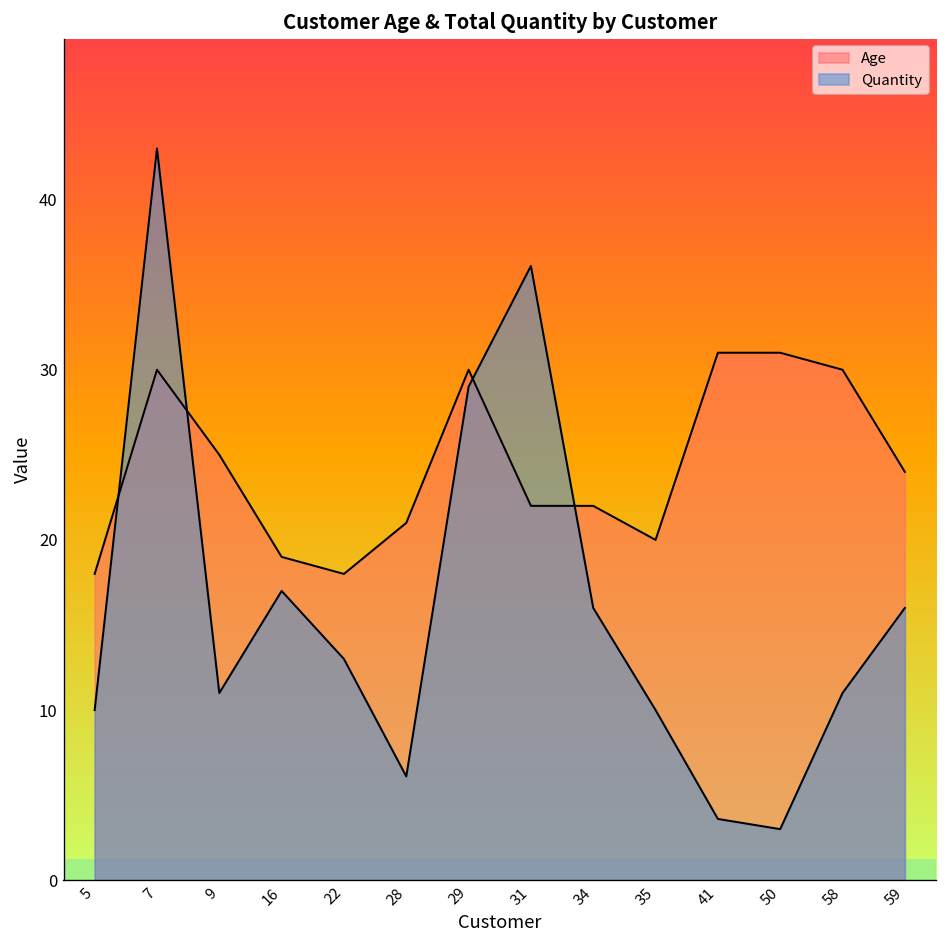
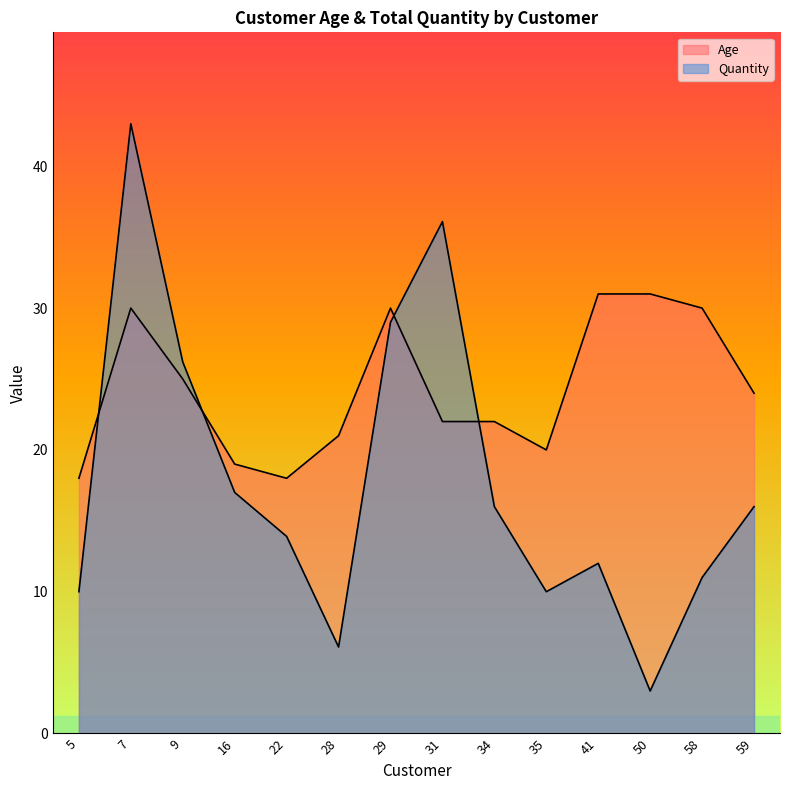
Quantity, 9: 11.0 -> 26.2
Quantity, 22: 13.0 -> 13.9
Quantity, 41: 3.6 -> 12.0
